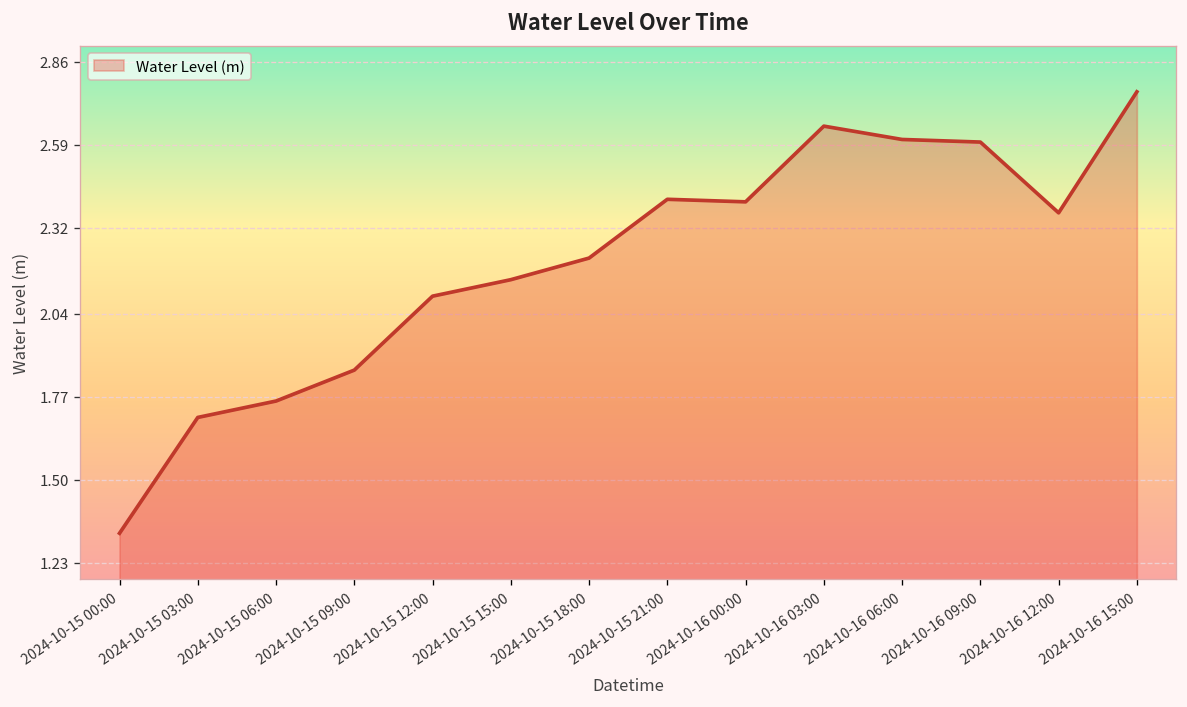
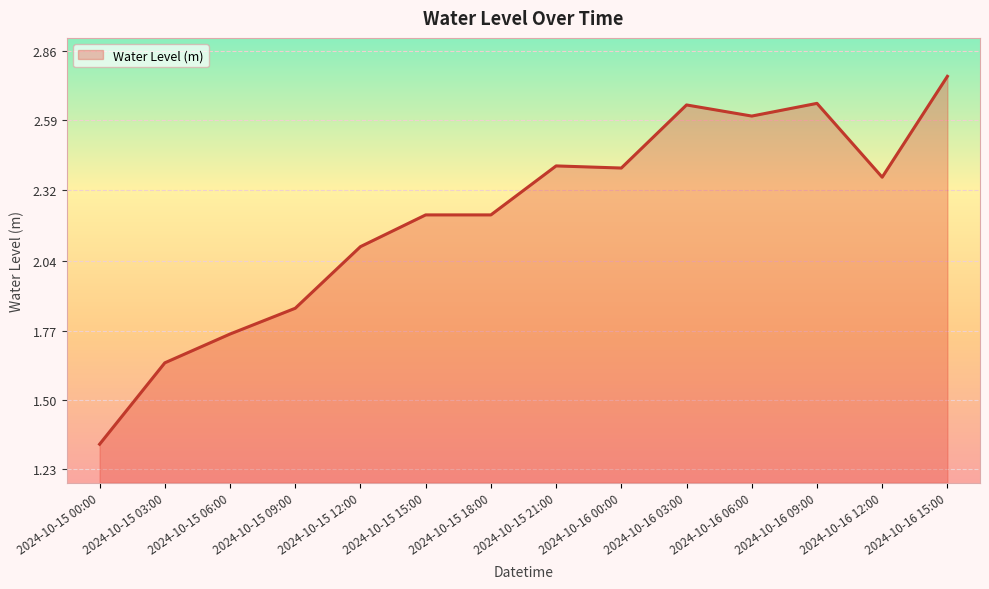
2024-10-15 03:00: 1.70 -> 1.64
2024-10-15 15:00: 2.15 -> 2.22
2024-10-16 09:00: 2.60 -> 2.66
